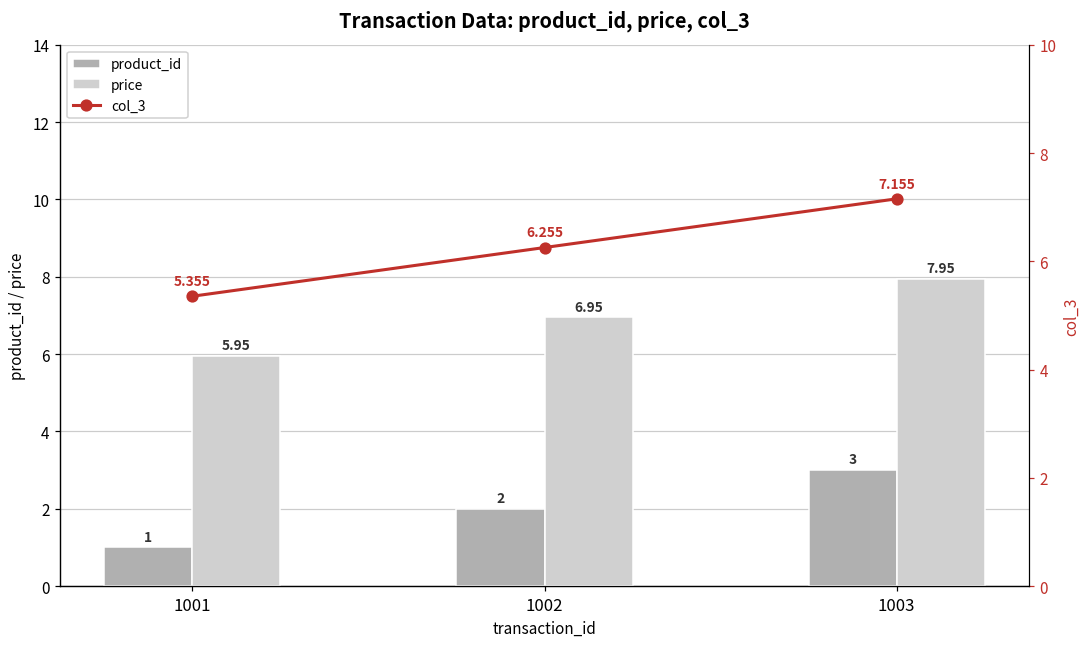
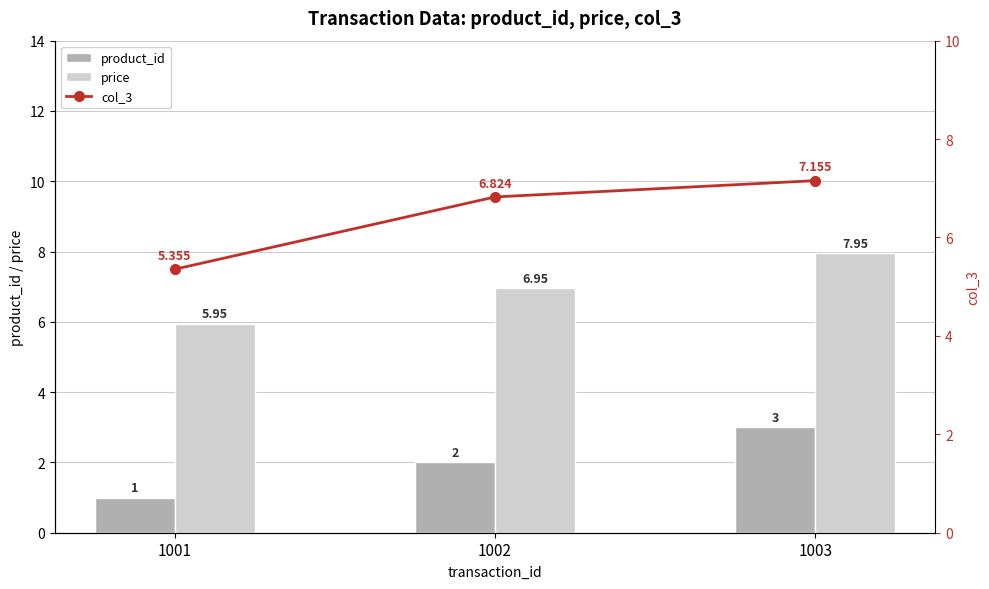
col_3, 1002: 6.255 -> 6.824
